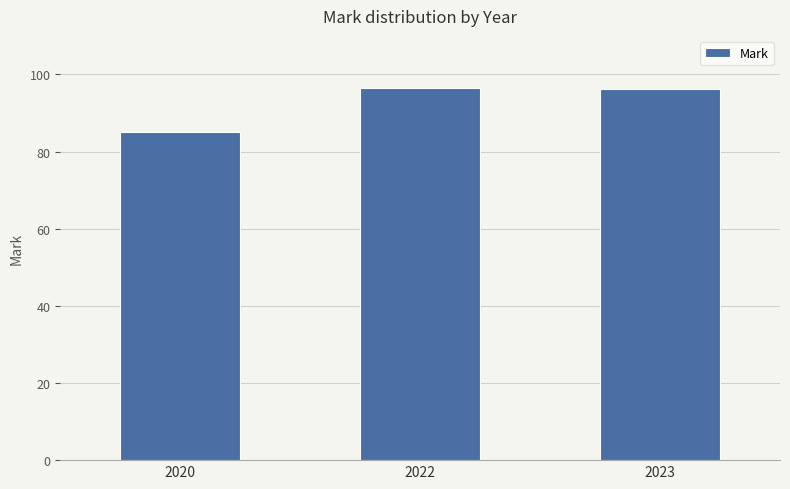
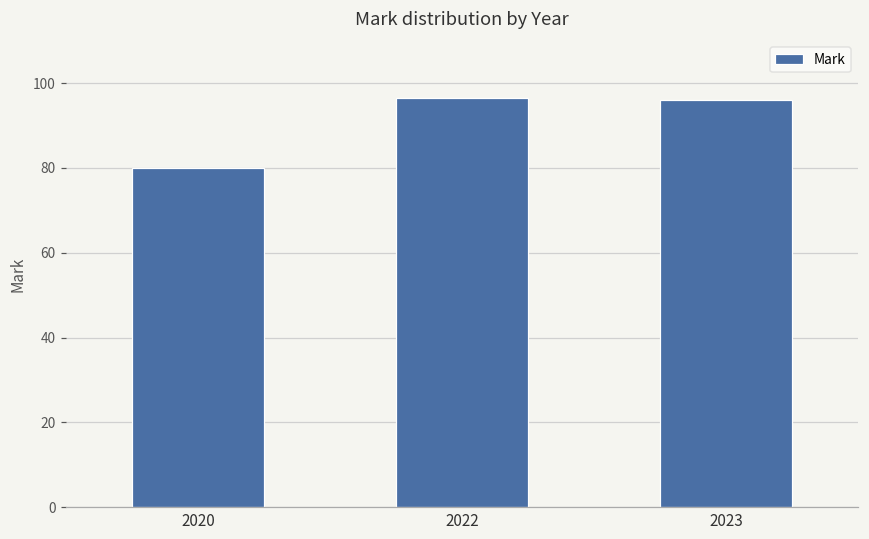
2020: 85 -> 80
